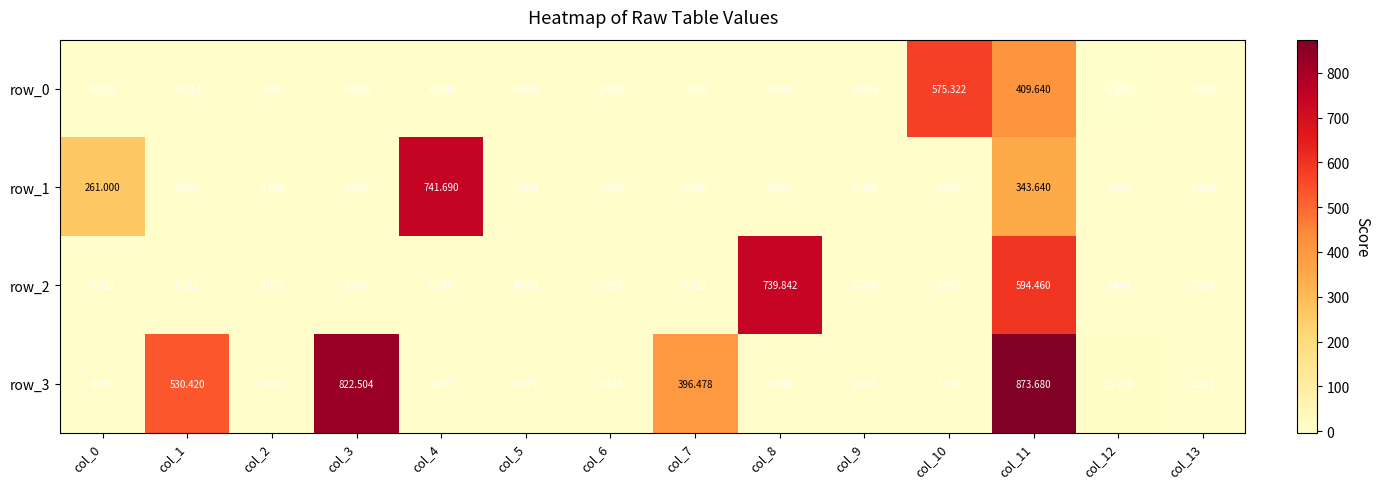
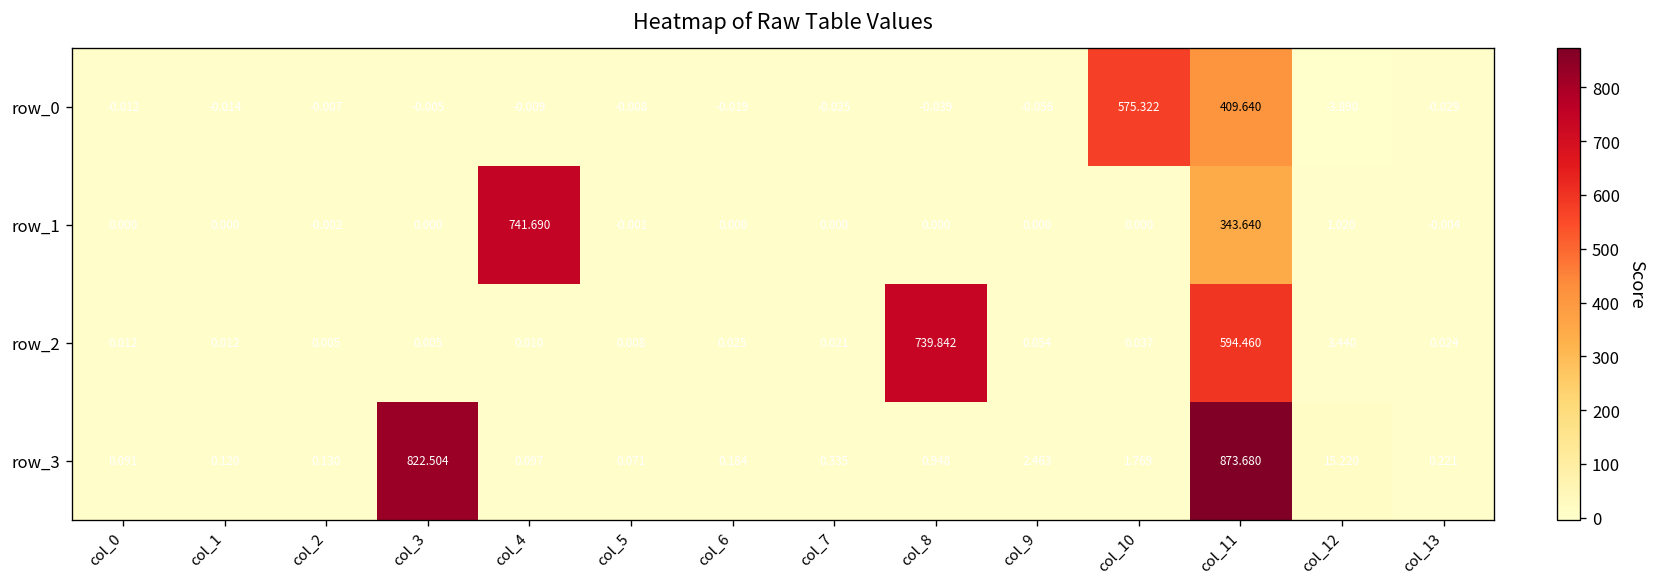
row_1, col_0: 261.000 -> 0.000
row_3, col_1: 530.420 -> 0.120
row_3, col_7: 396.478 -> 0.335
